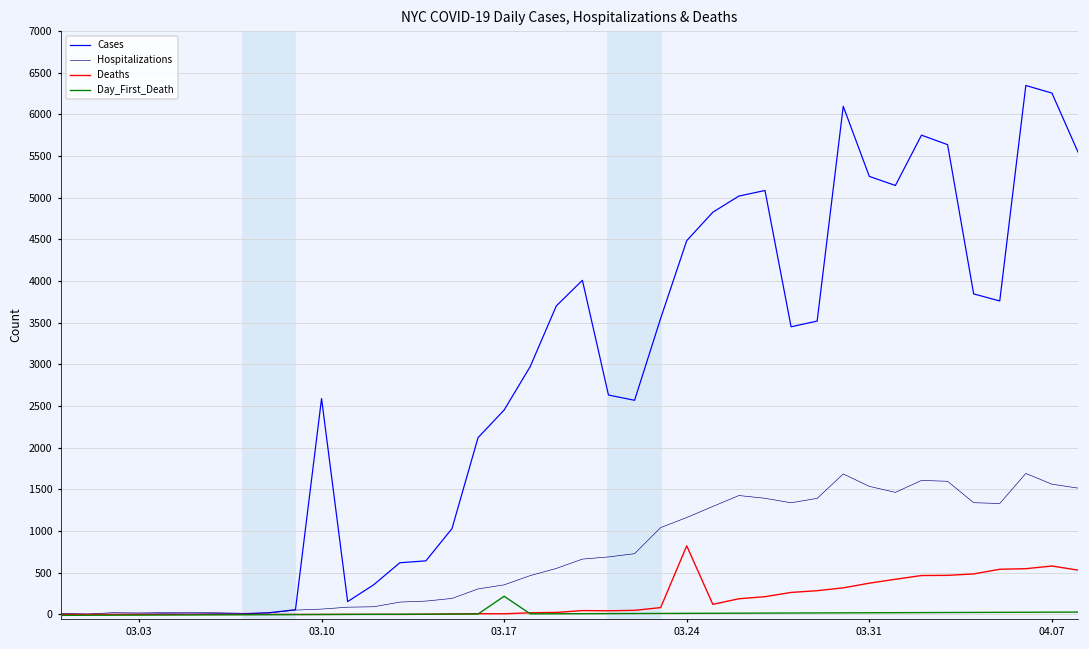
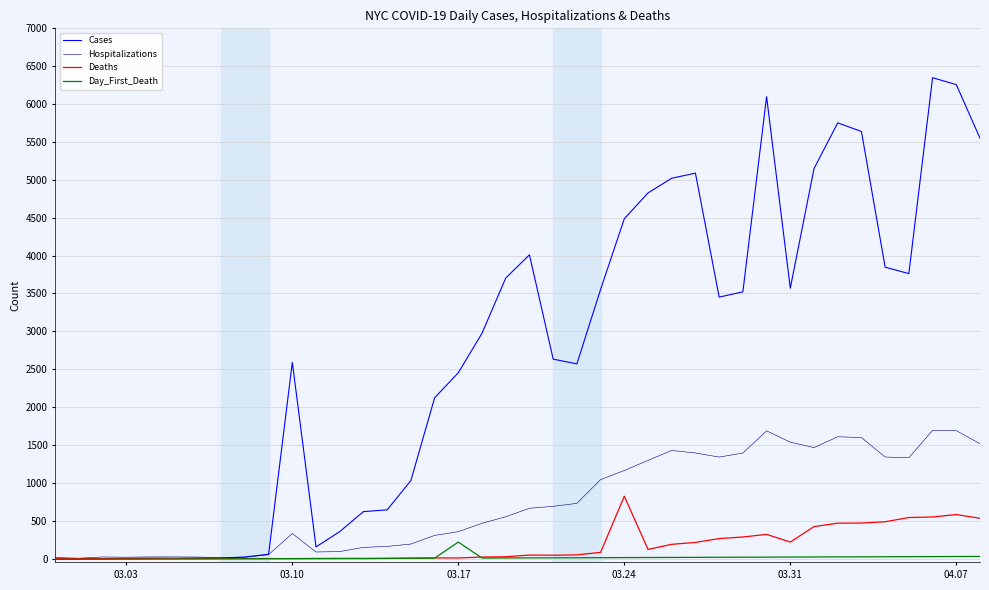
Hospitalizations, 03.10: 100 -> 300
Cases, 03.31: 5300 -> 3600
Deaths, 03.31: 400 -> 200
Hospitalizations, 04.07: 1600 -> 1700
